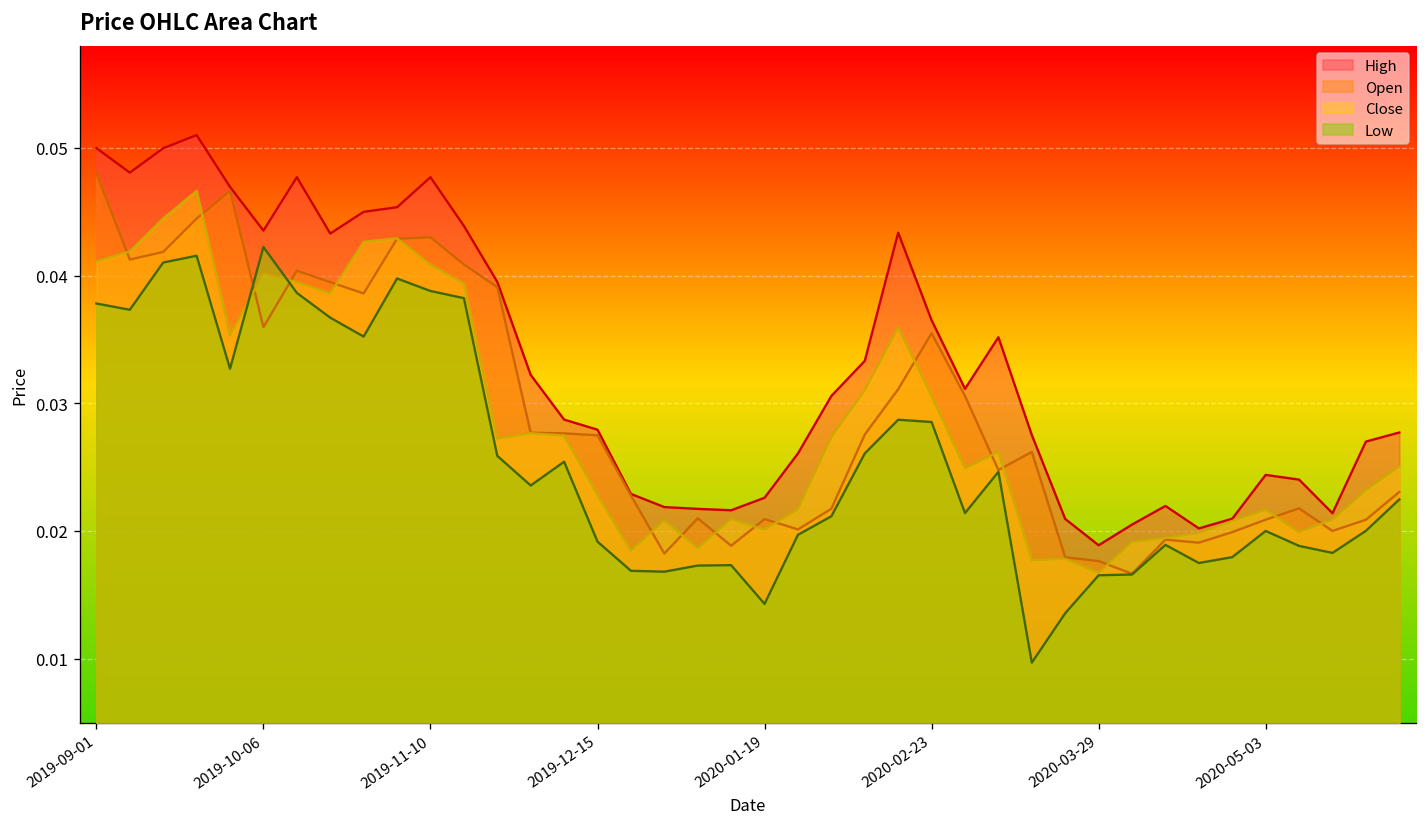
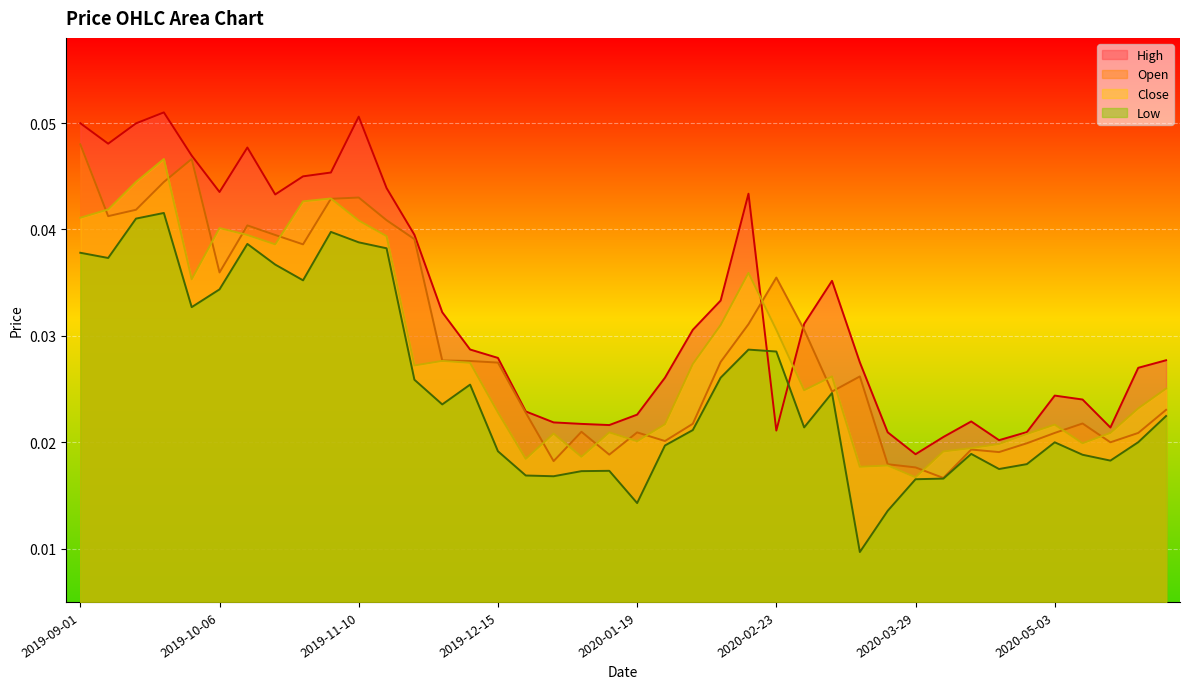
Low, 2019-10-06: 0.0422 -> 0.0344
High, 2019-11-10: 0.0477 -> 0.0506
High, 2020-02-23: 0.0365 -> 0.0211
